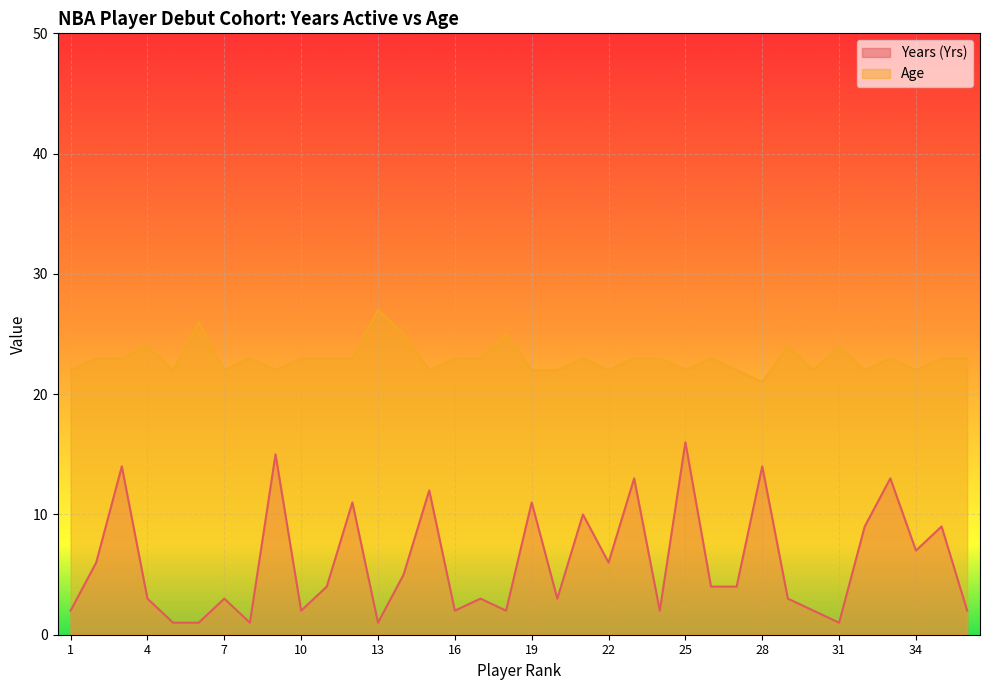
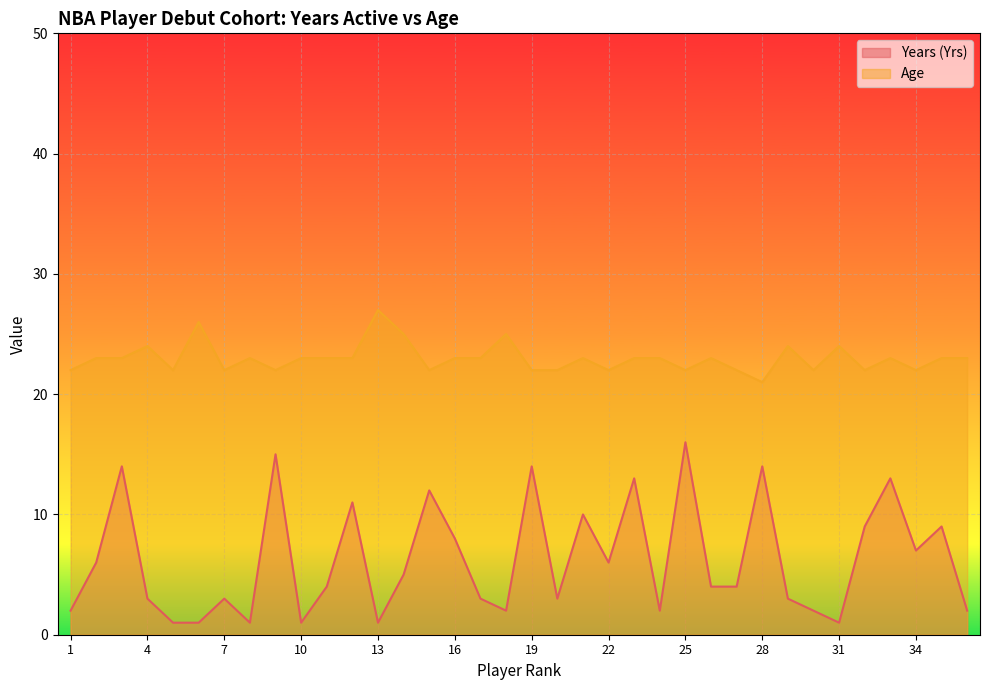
Years (Yrs), 10: 2 -> 1
Years (Yrs), 16: 2 -> 8
Years (Yrs), 19: 11 -> 14
